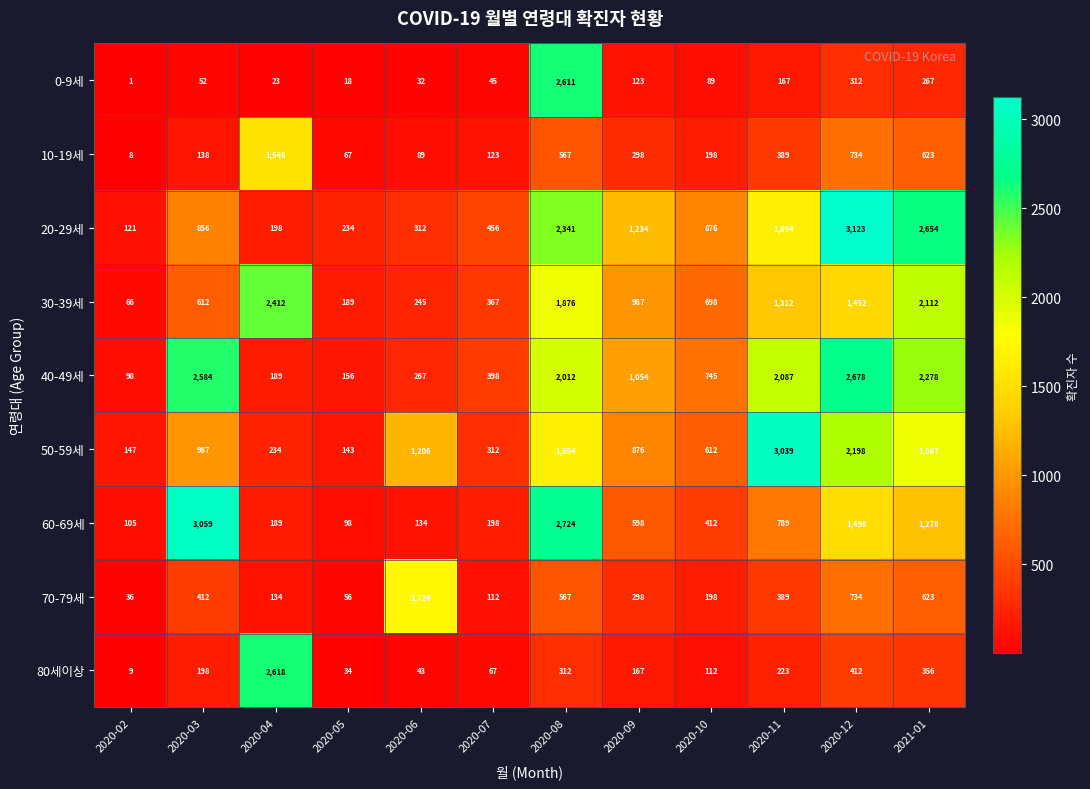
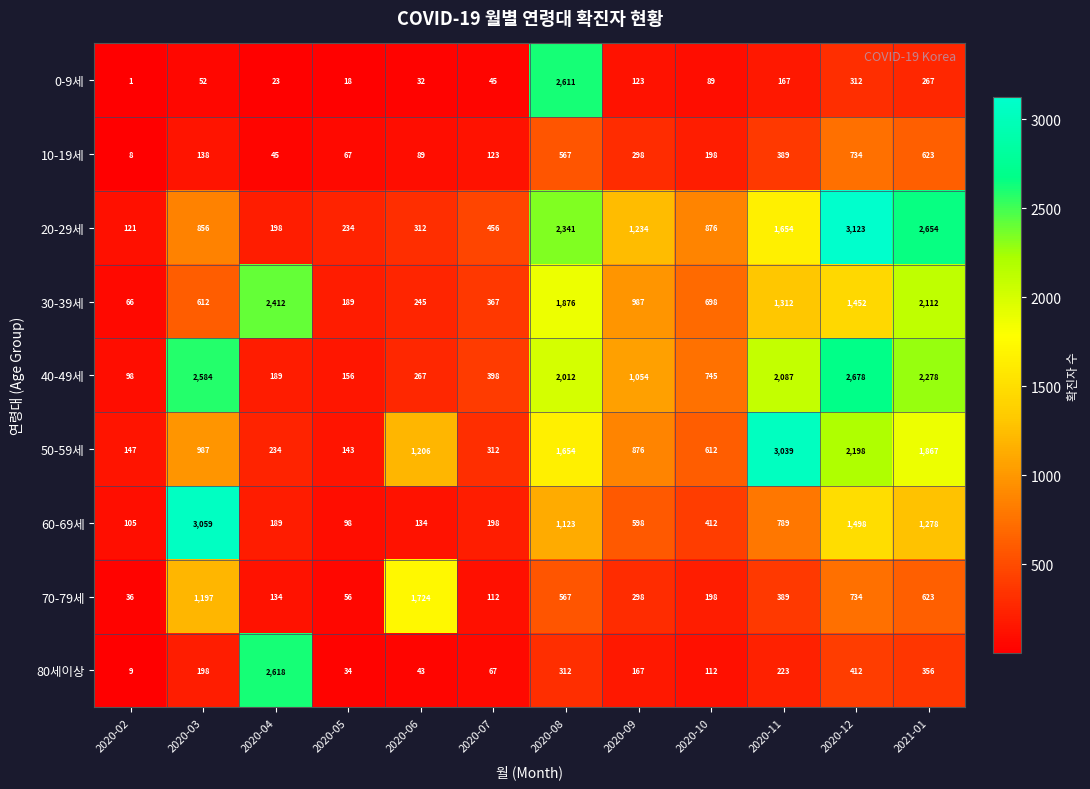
10-19세, 2020-04: 1,548 -> 45
60-69세, 2020-08: 2,724 -> 1,123
70-79세, 2020-03: 412 -> 1,197
